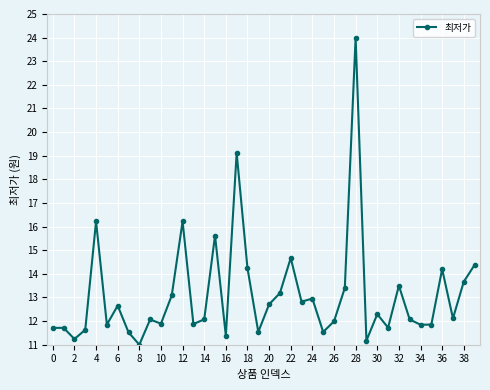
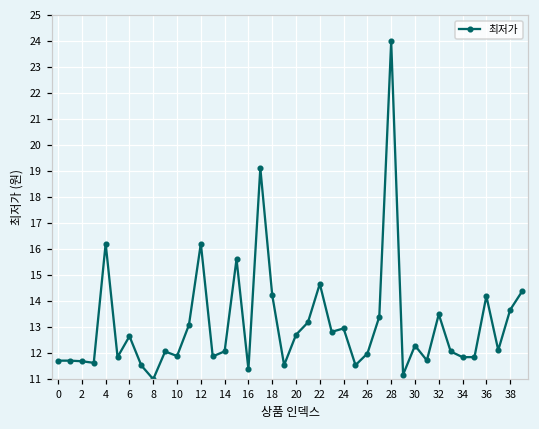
2: 11.2 -> 11.7
